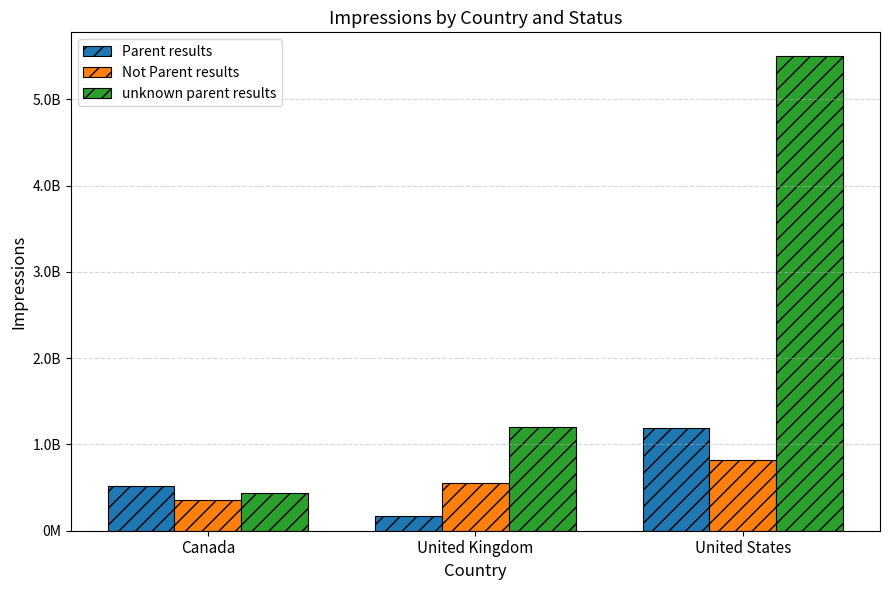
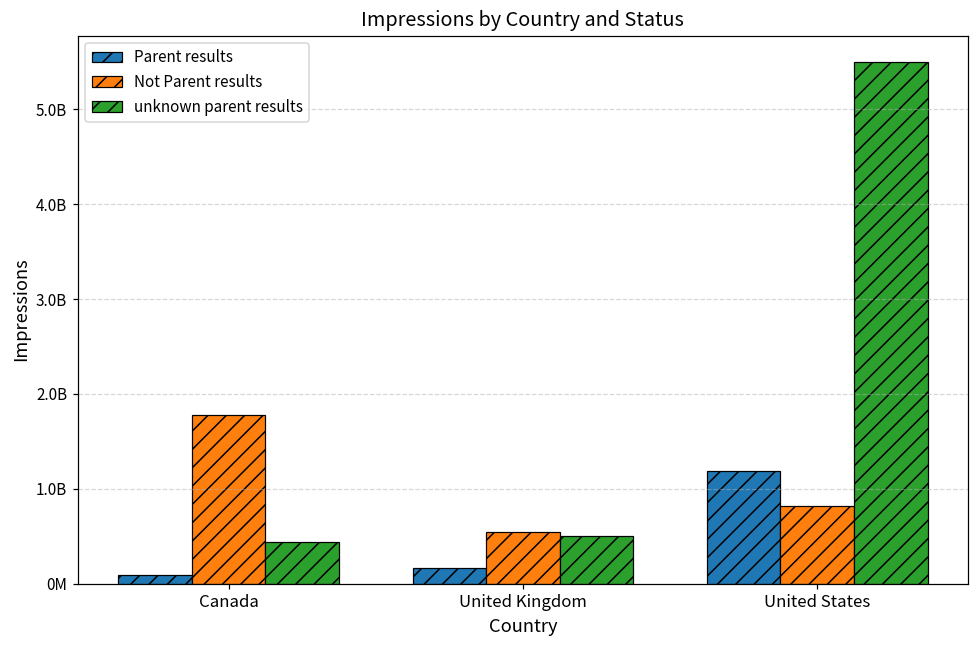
Parent results, Canada: 500000000 -> 100000000
Not Parent results, Canada: 400000000 -> 1800000000
unknown parent results, United Kingdom: 1200000000 -> 500000000
